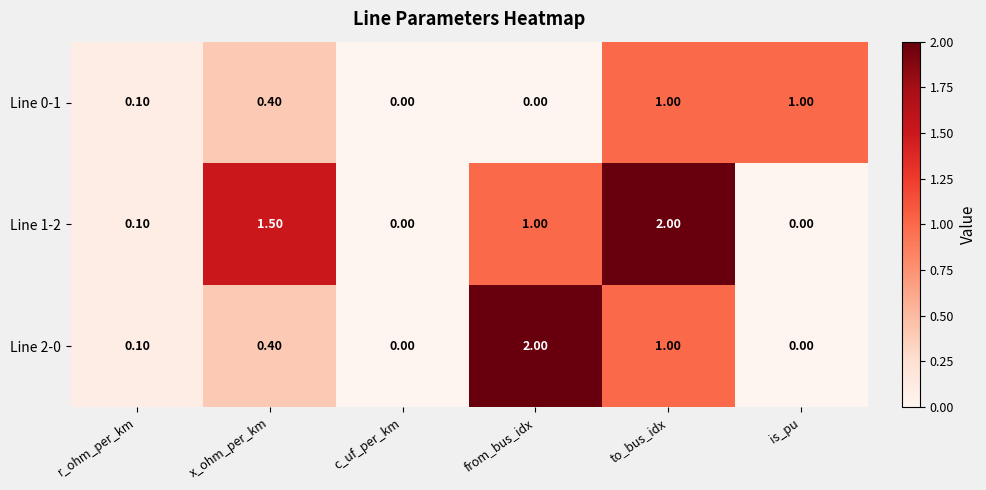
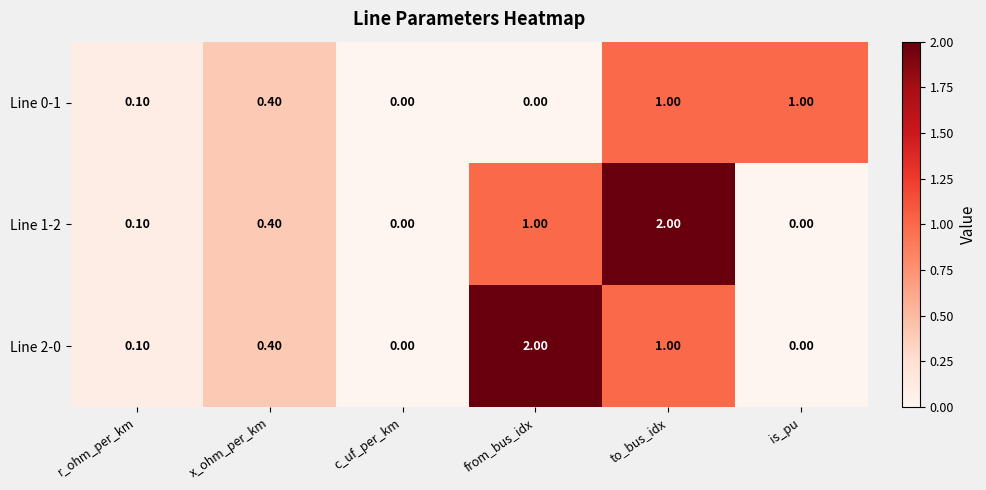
Line 1-2, x_ohm_per_km: 1.50 -> 0.40
